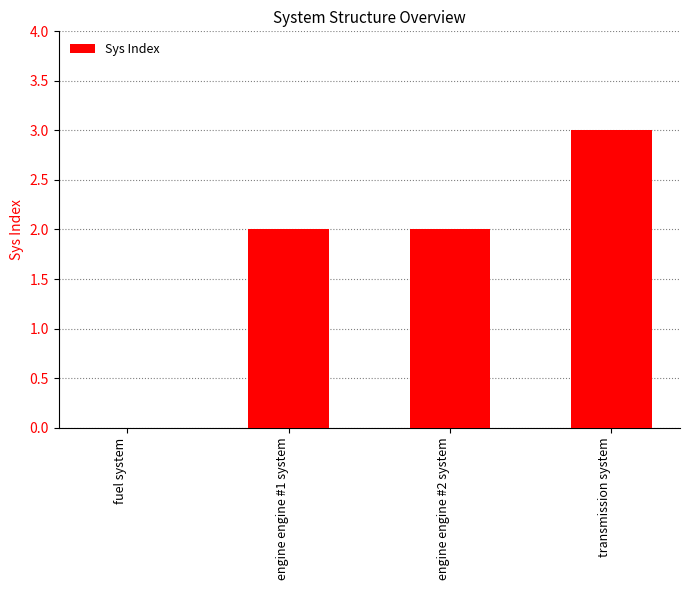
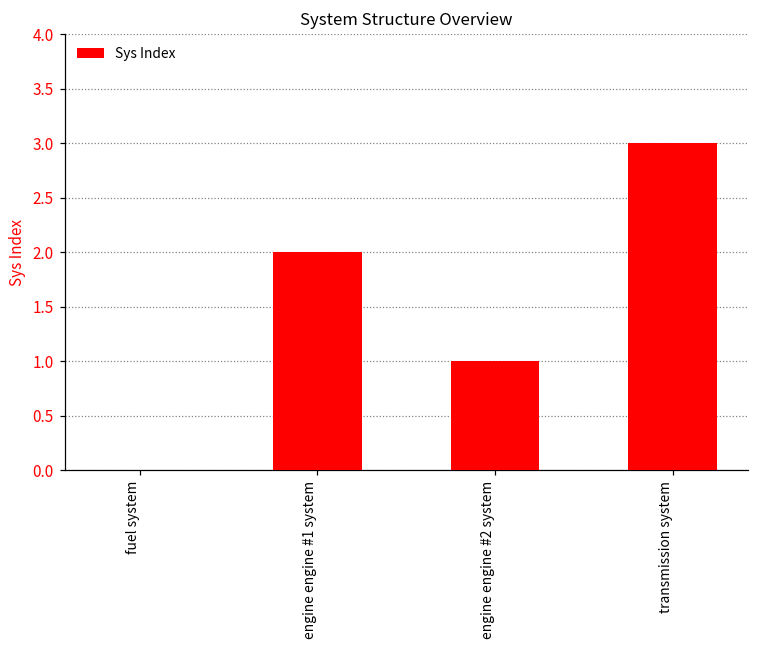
engine engine #2 system: 2 -> 1
